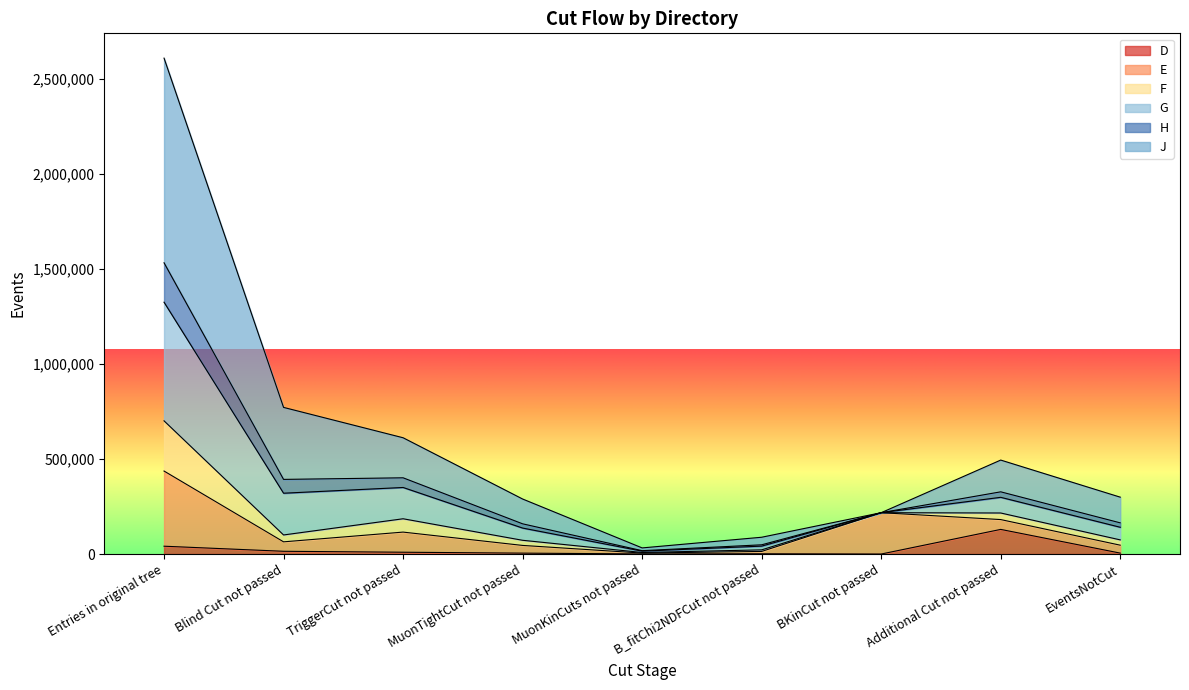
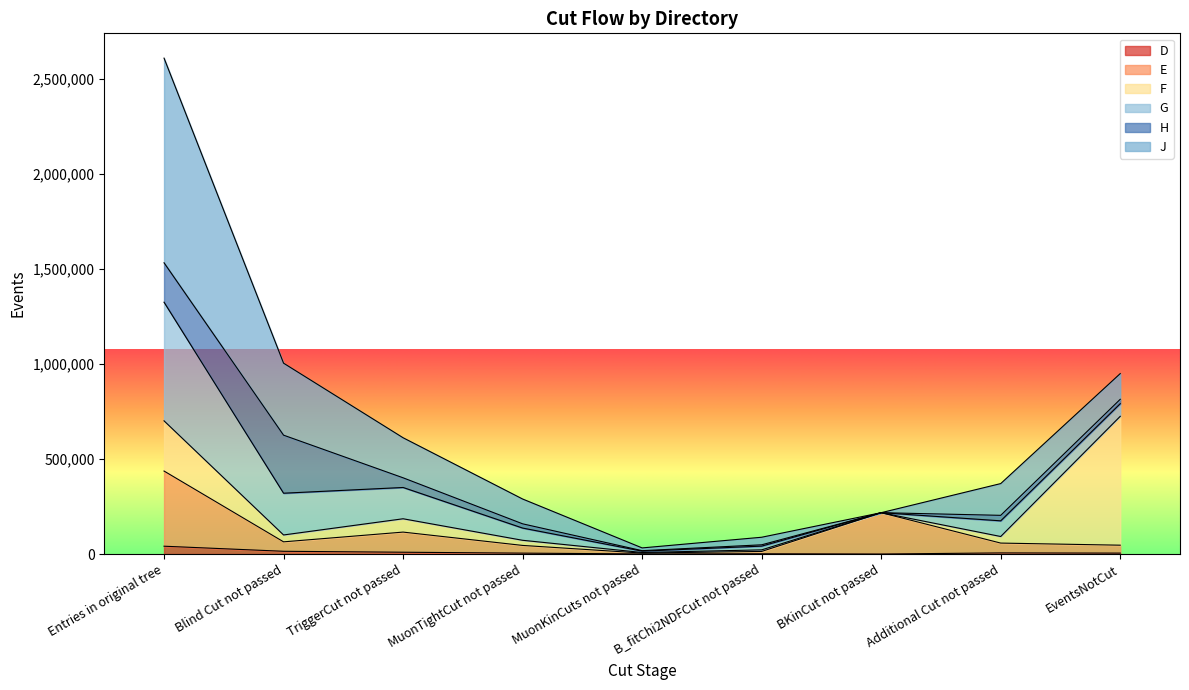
H, Blind Cut not passed: 70,000 -> 310,000
D, Additional Cut not passed: 130,000 -> 10,000
F, EventsNotCut: 30,000 -> 680,000
